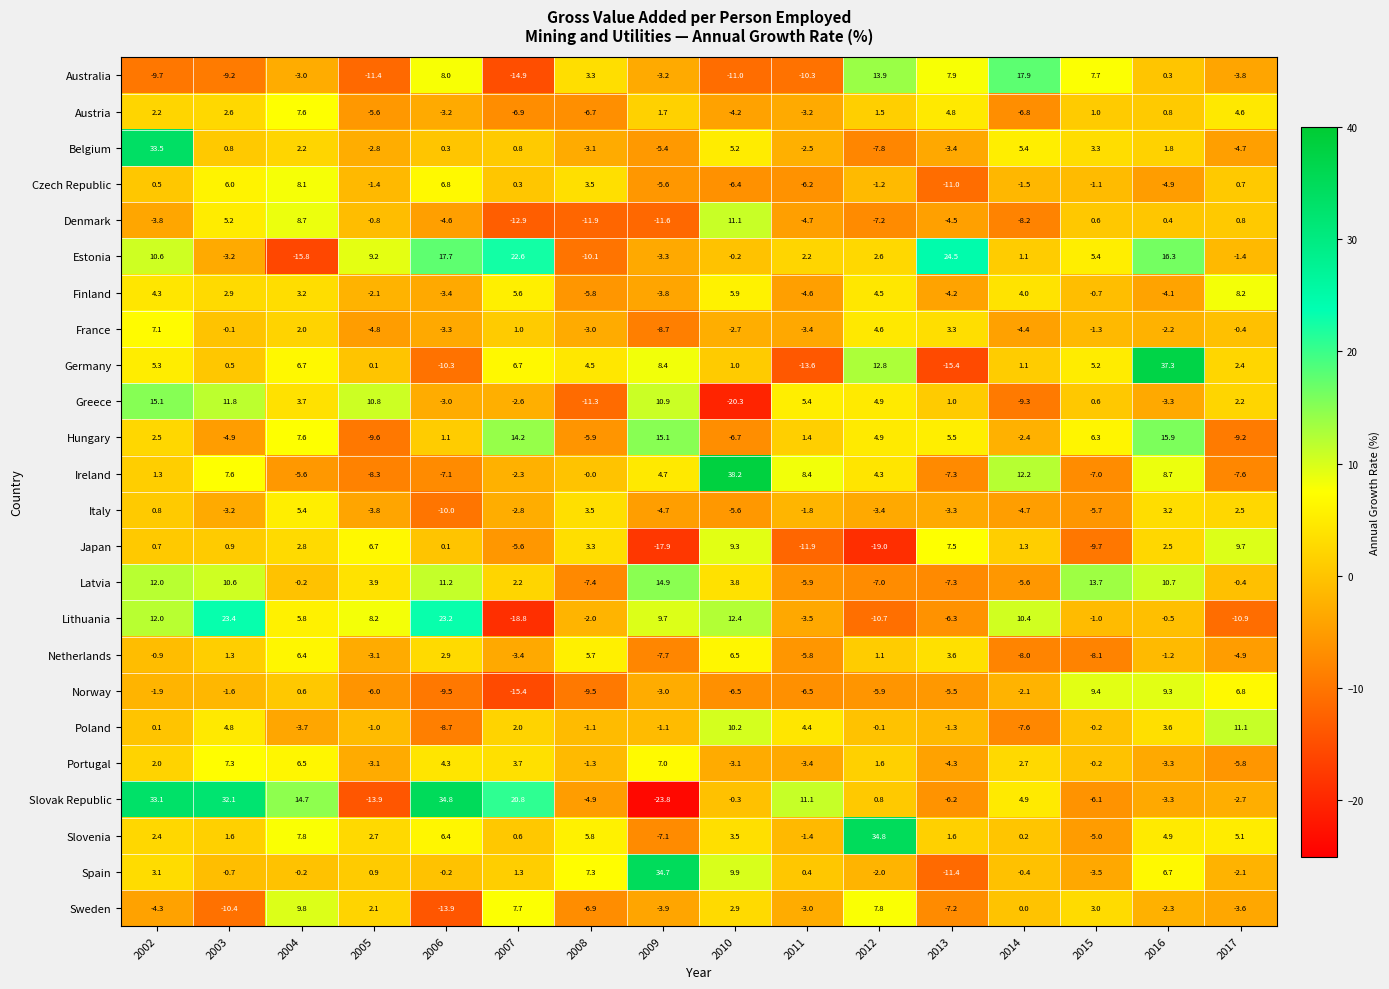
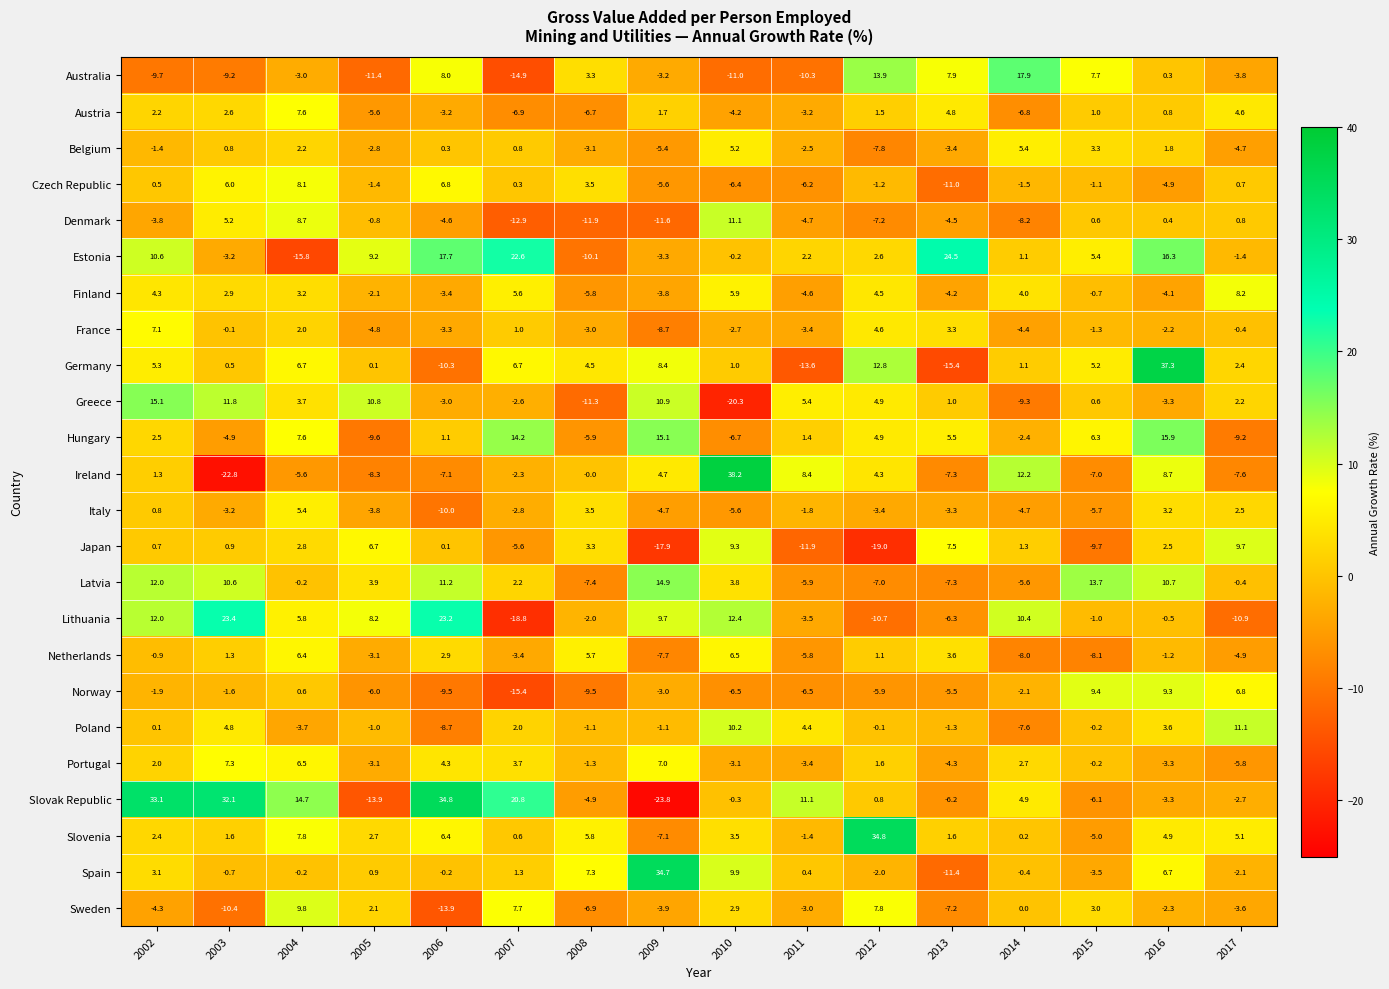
Belgium, 2002: 33.5 -> -1.4
Ireland, 2003: 7.6 -> -22.8
